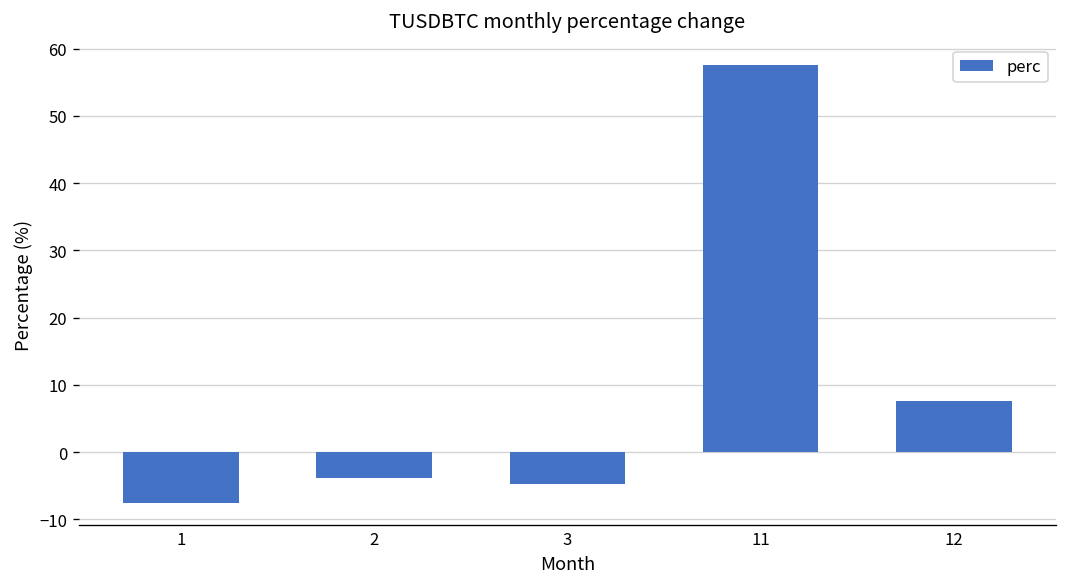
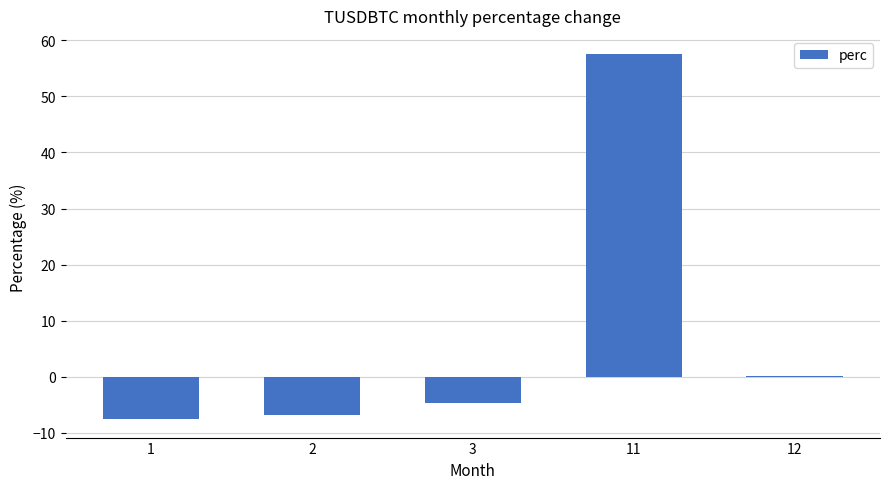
2: -4 -> -7
12: 8 -> 0
